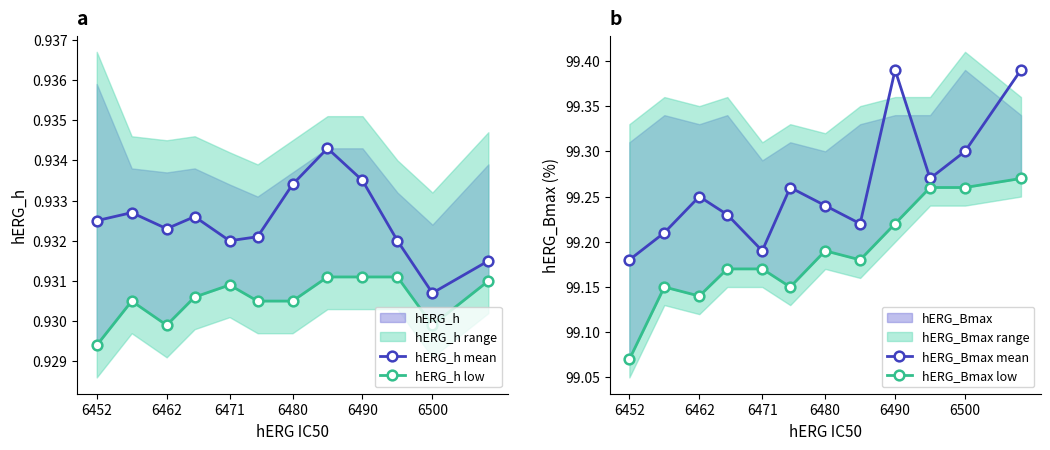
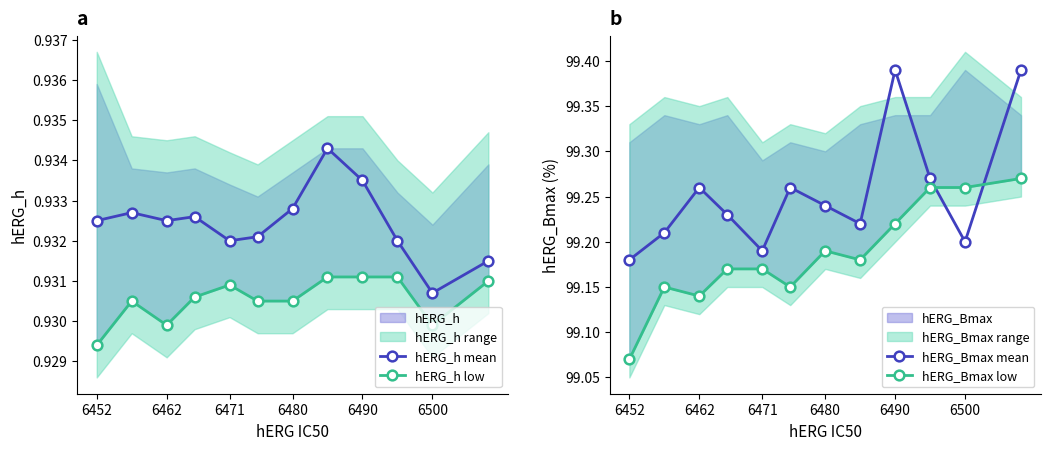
a, hERG_h mean, 6462: 0.9323 -> 0.9325
a, hERG_h mean, 6480: 0.9334 -> 0.9328
b, hERG_Bmax mean, 6462: 99.25 -> 99.26
b, hERG_Bmax mean, 6500: 99.3 -> 99.2
